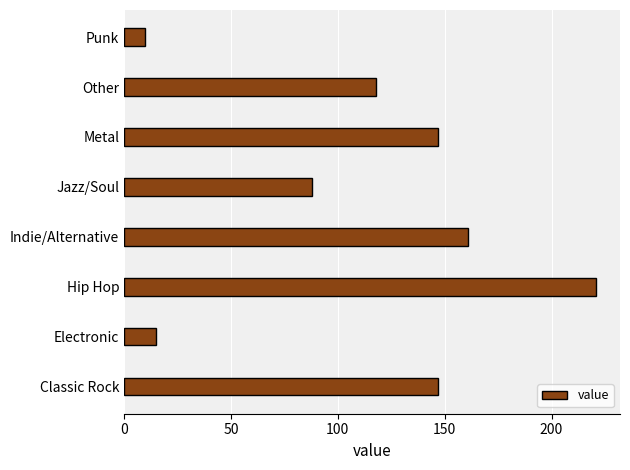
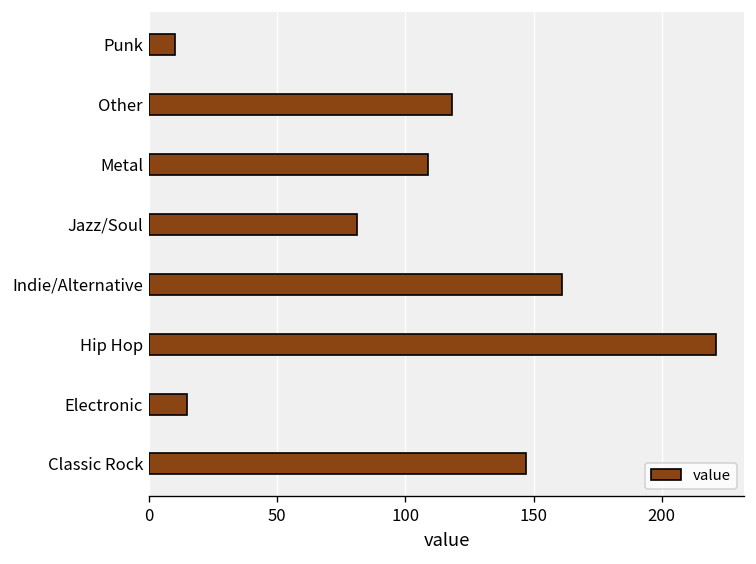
Metal: 147 -> 109
Jazz/Soul: 88 -> 81
